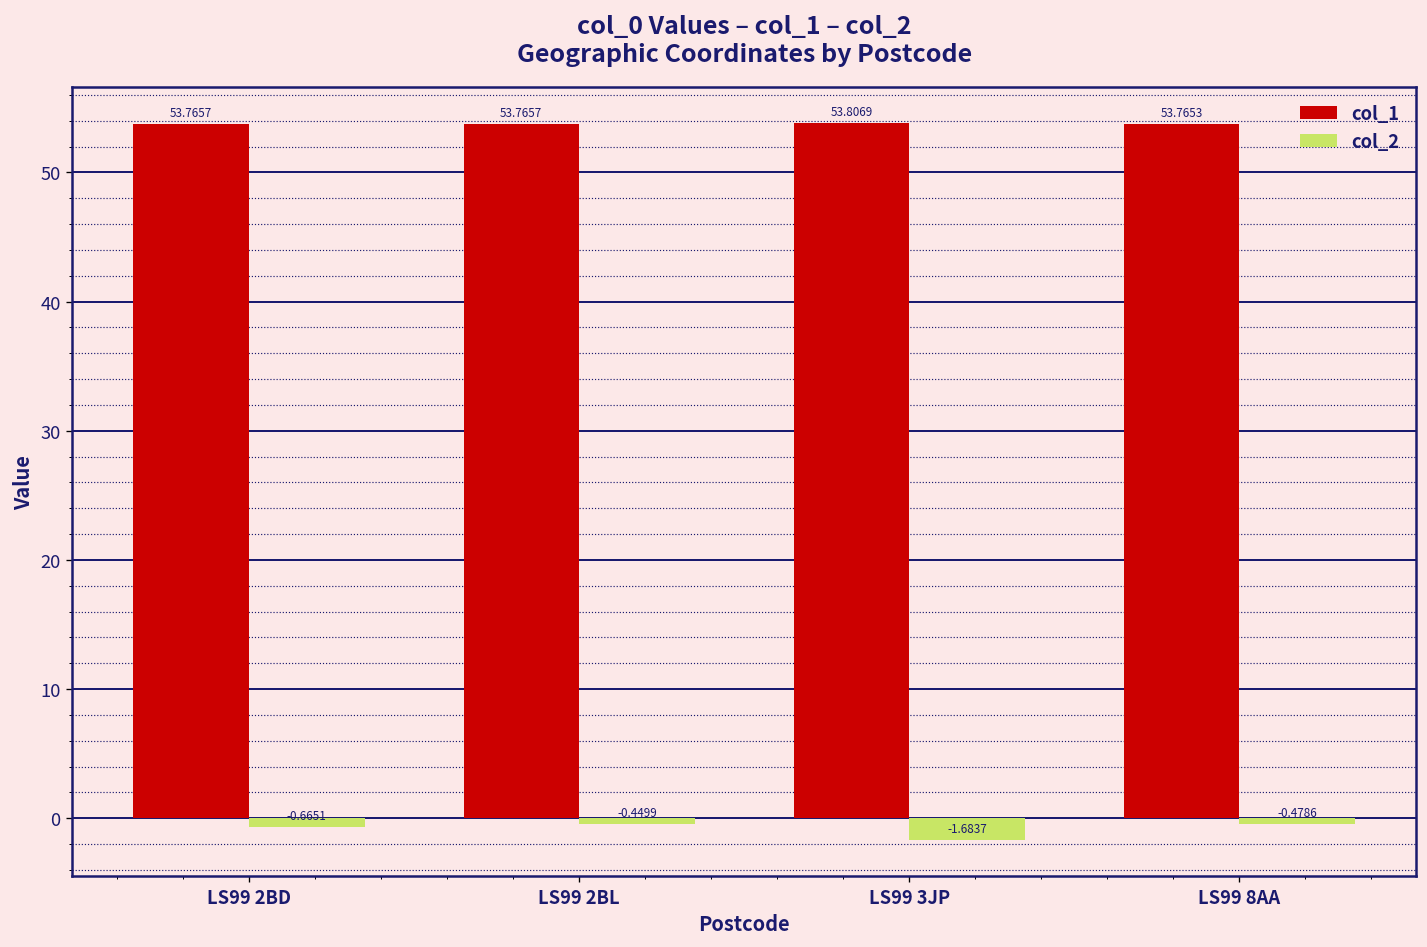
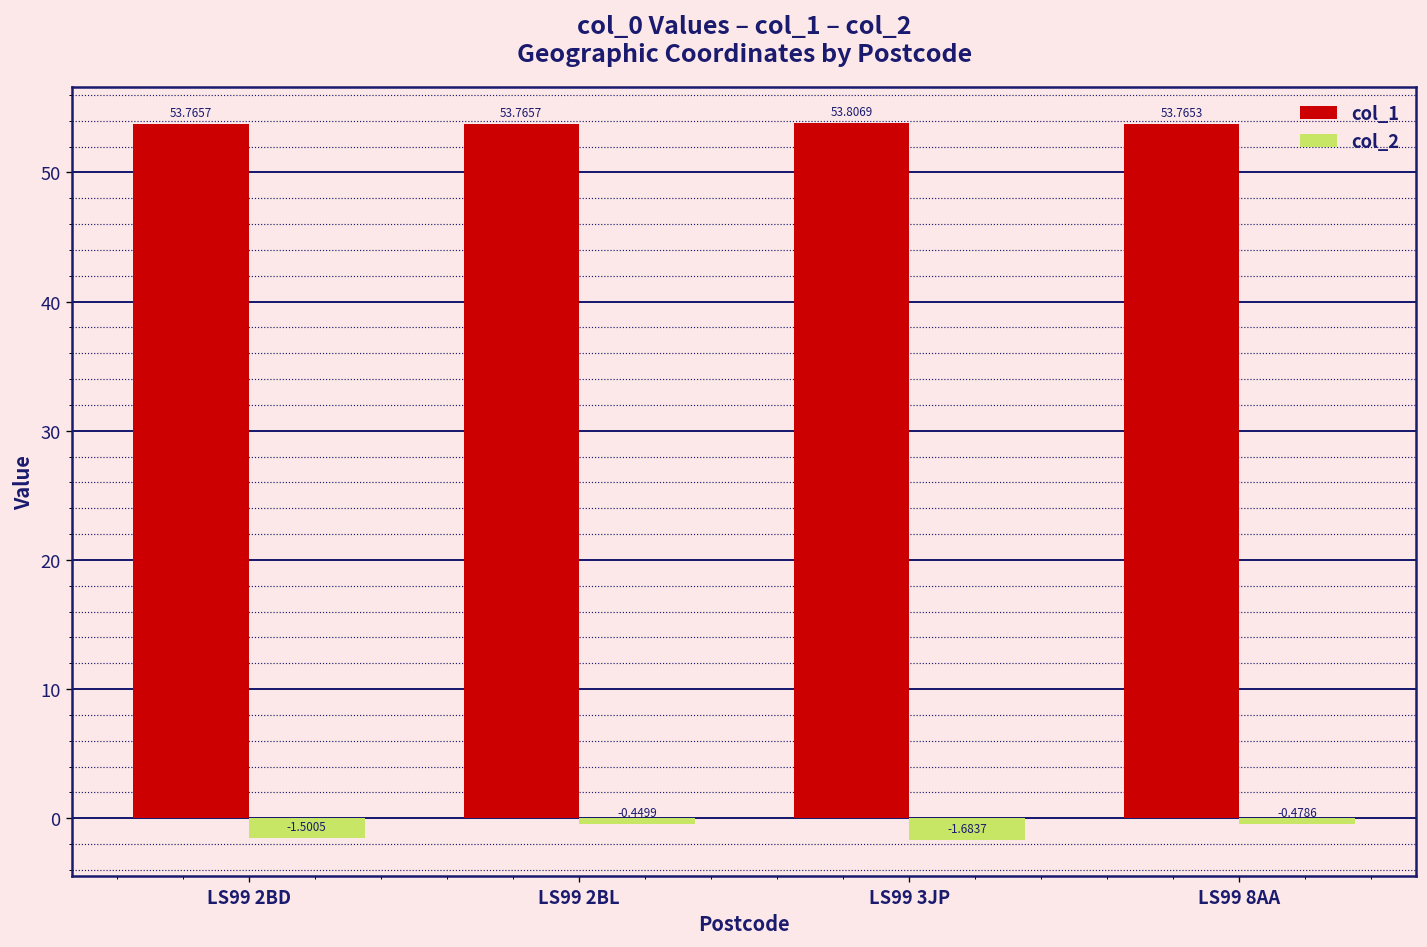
col_2, LS99 2BD: -0.6651 -> -1.5005
